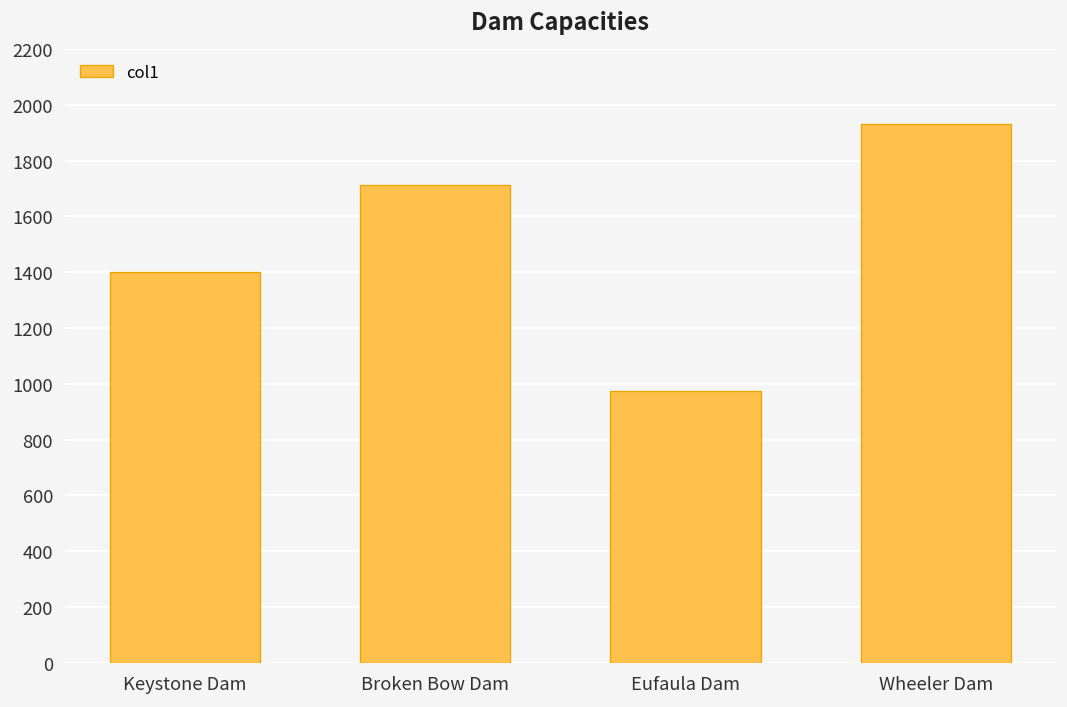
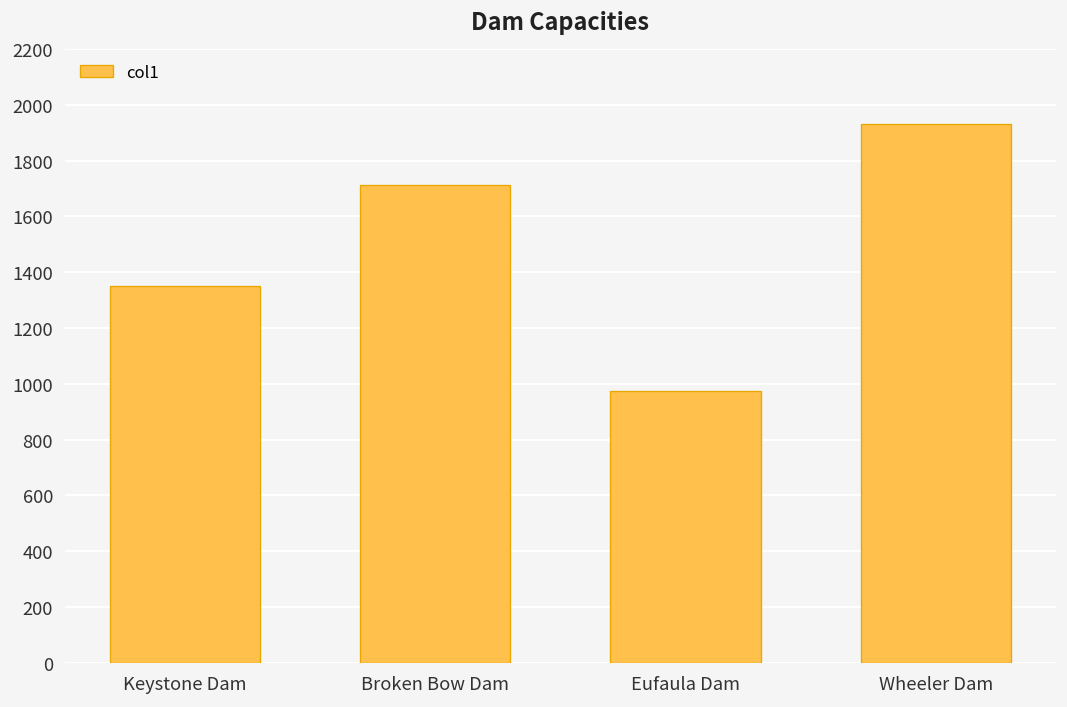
Keystone Dam: 1400 -> 1350
